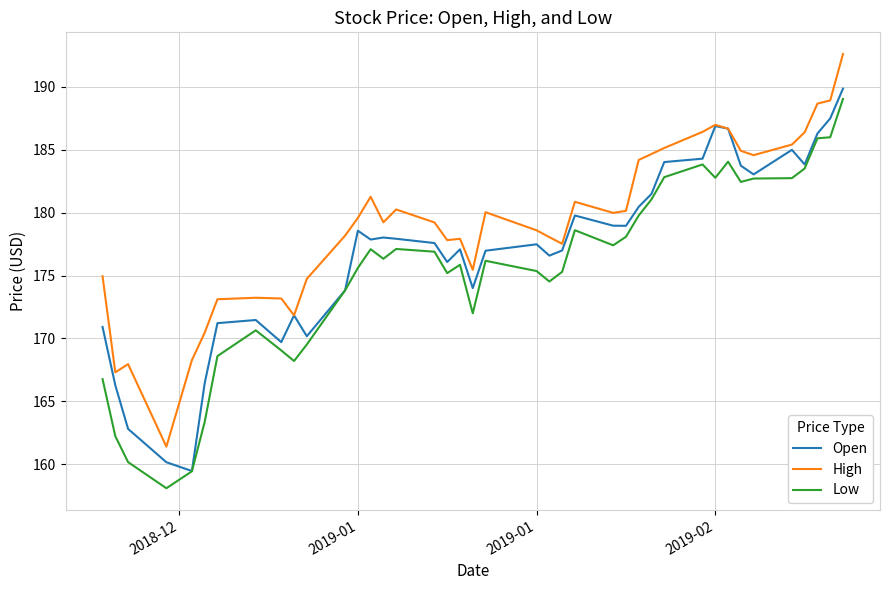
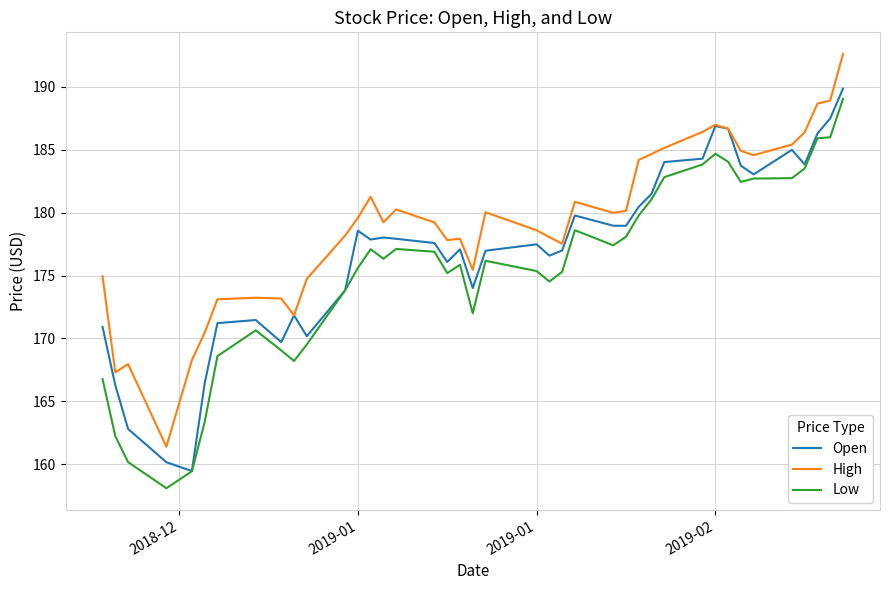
Low, 2019-02: 182.8 -> 184.7
